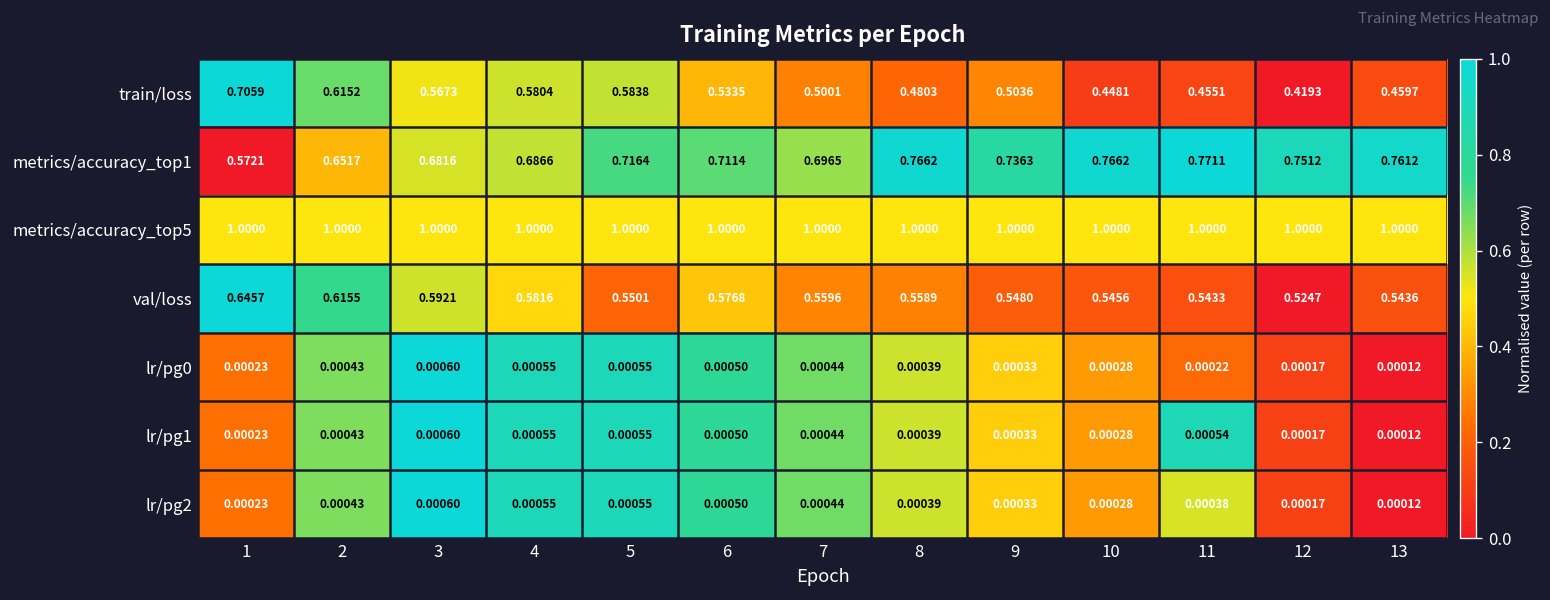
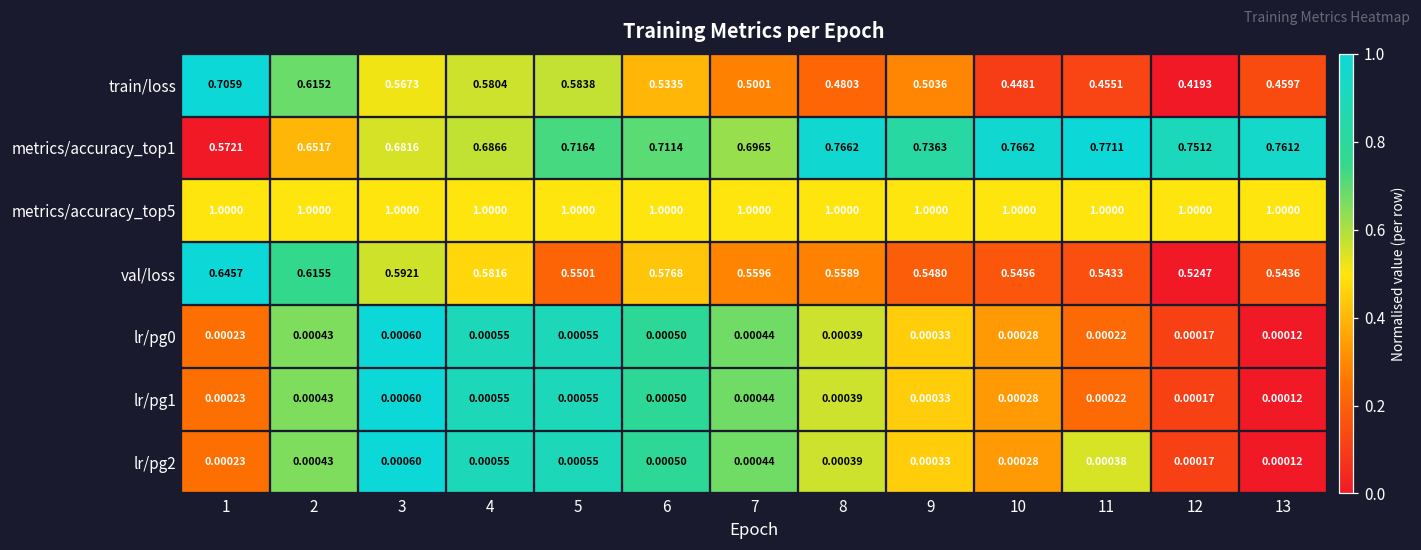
lr/pg1, 11: 0.00054 -> 0.00022
